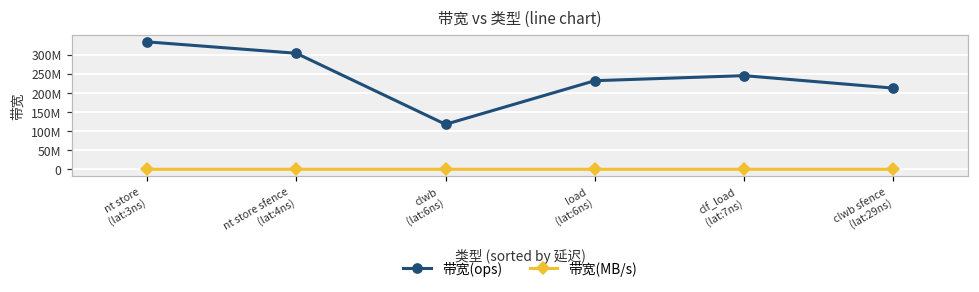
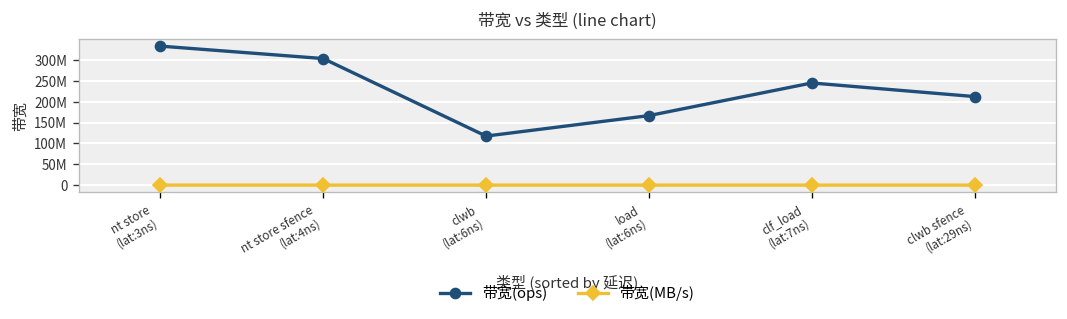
带宽(ops), load (lat:6ns): 230000000 -> 170000000
